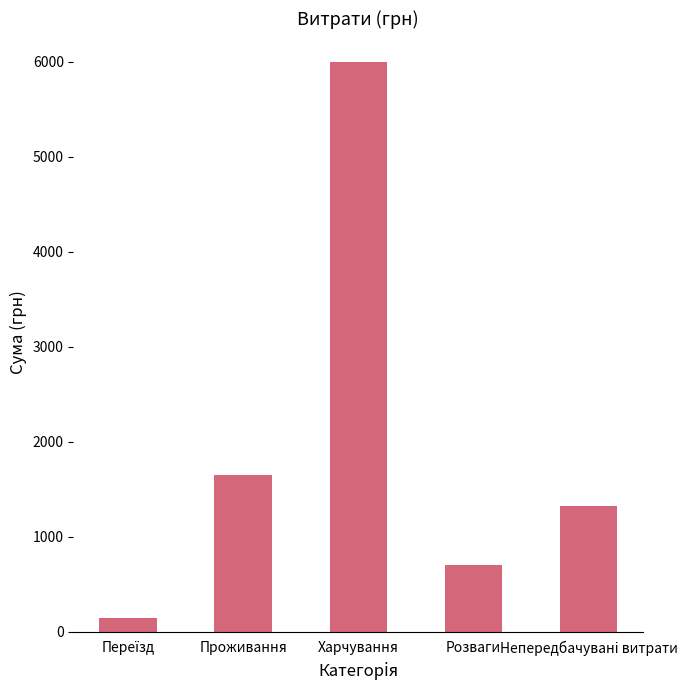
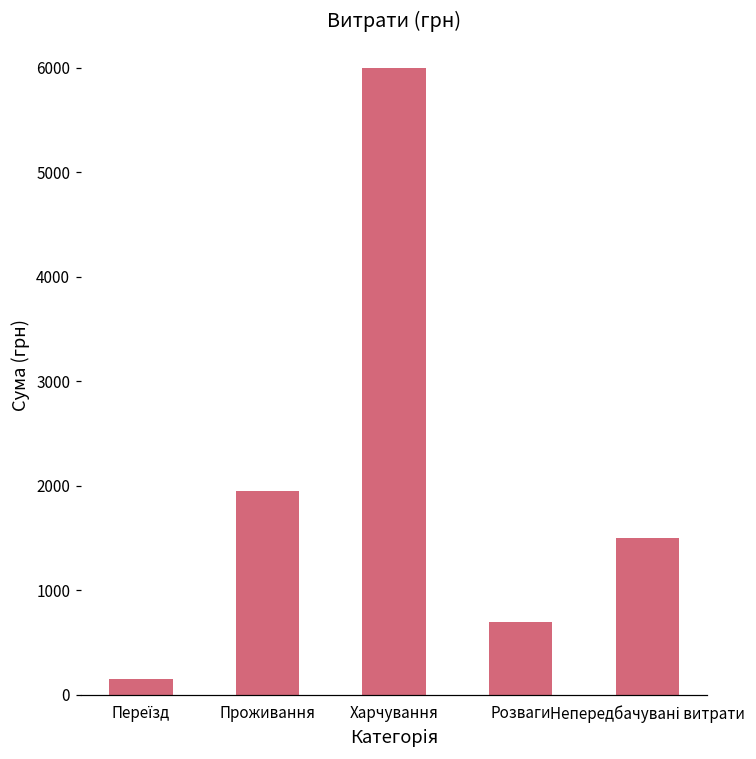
Проживання: 1600 -> 2000
Непередбачувані витрати: 1300 -> 1500
